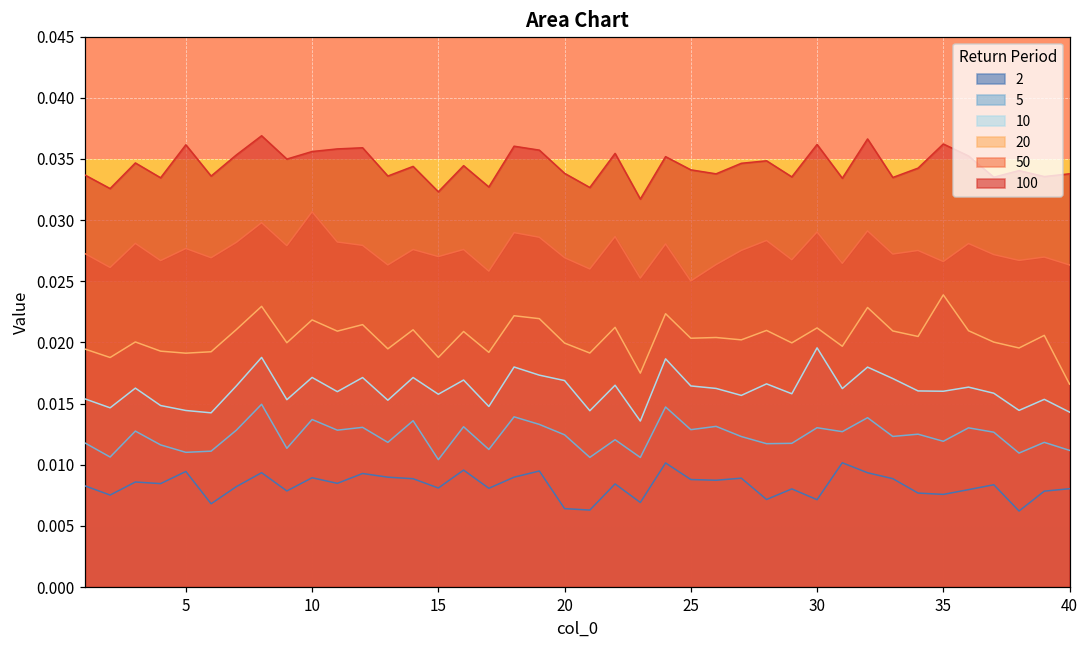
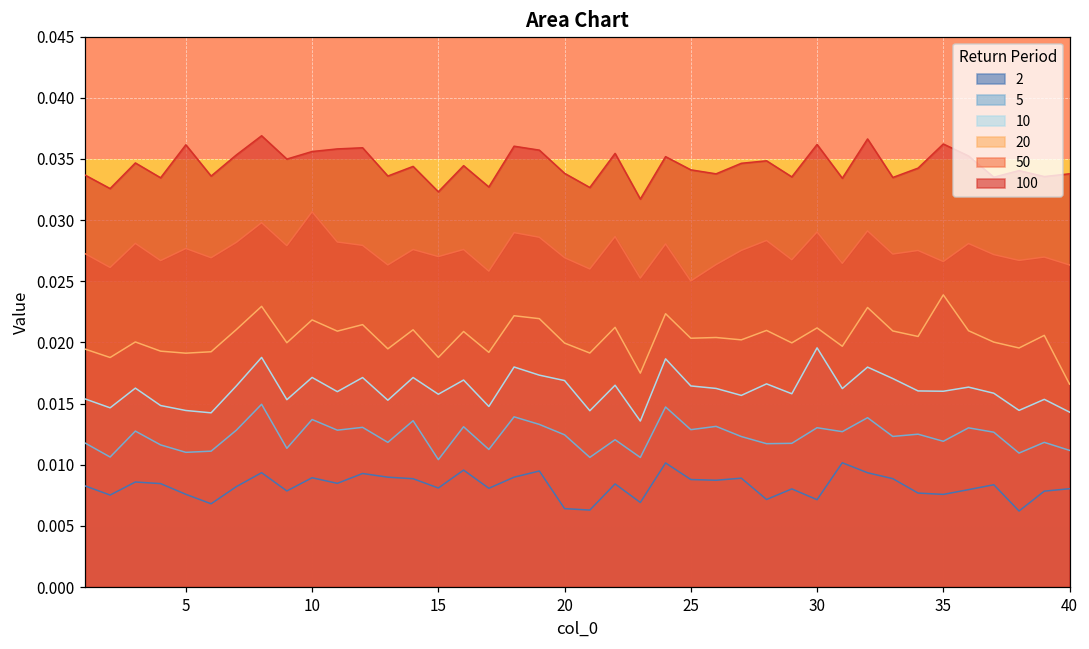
2, 5: 0.0095 -> 0.0076
